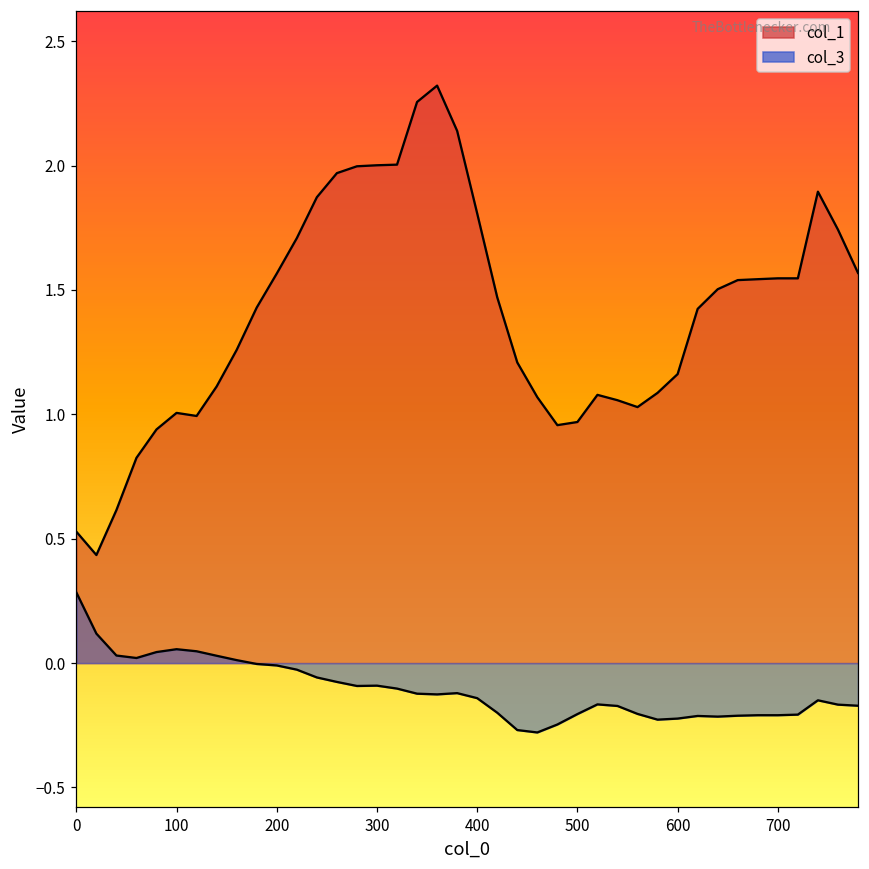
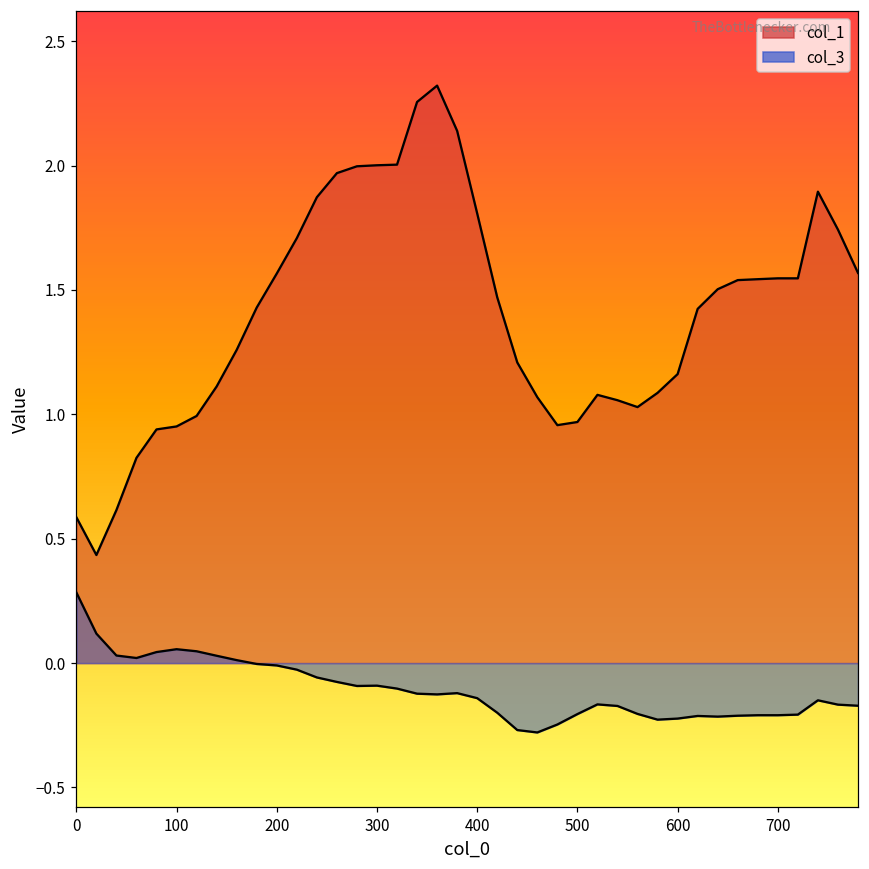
col_1, 0: 0.53 -> 0.59
col_1, 100: 1.01 -> 0.95
